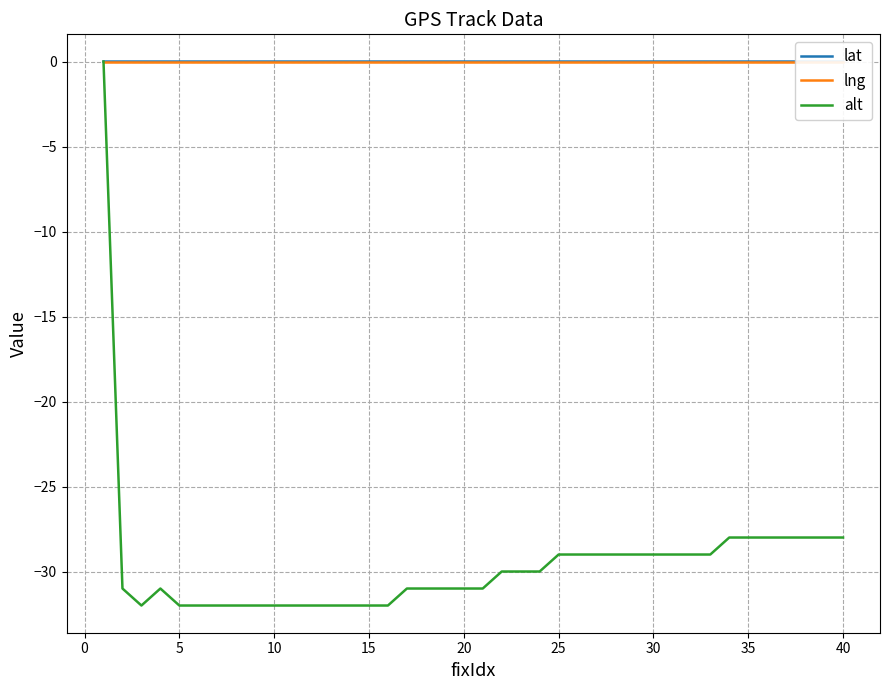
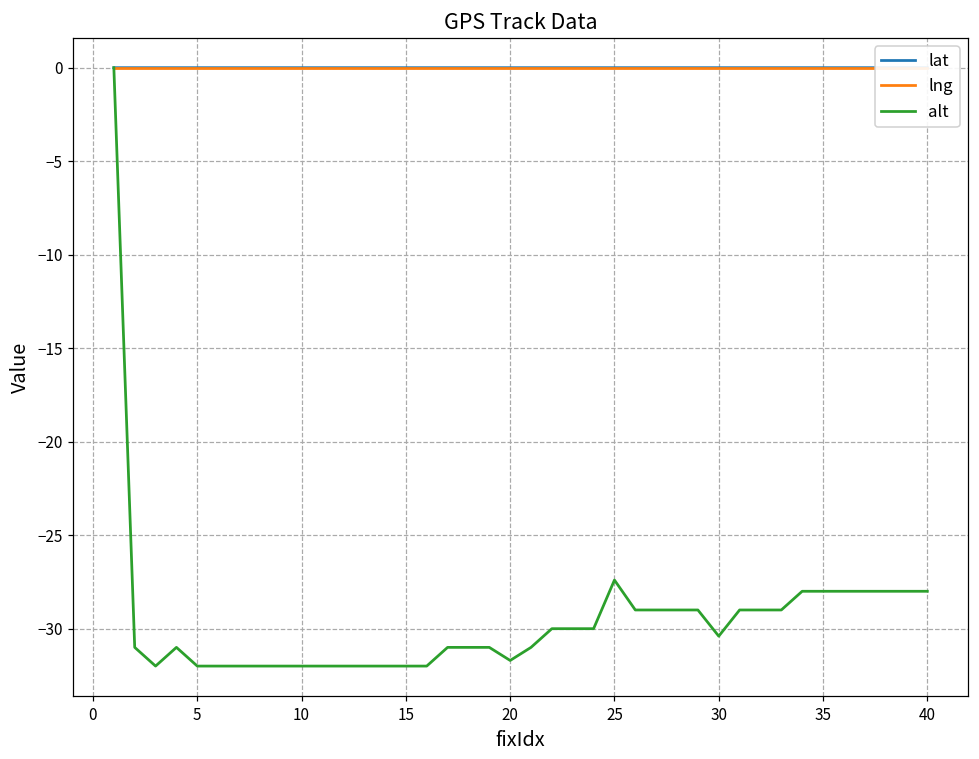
alt, 20: -31.0 -> -31.7
alt, 25: -29.0 -> -27.4
alt, 30: -29.0 -> -30.4
